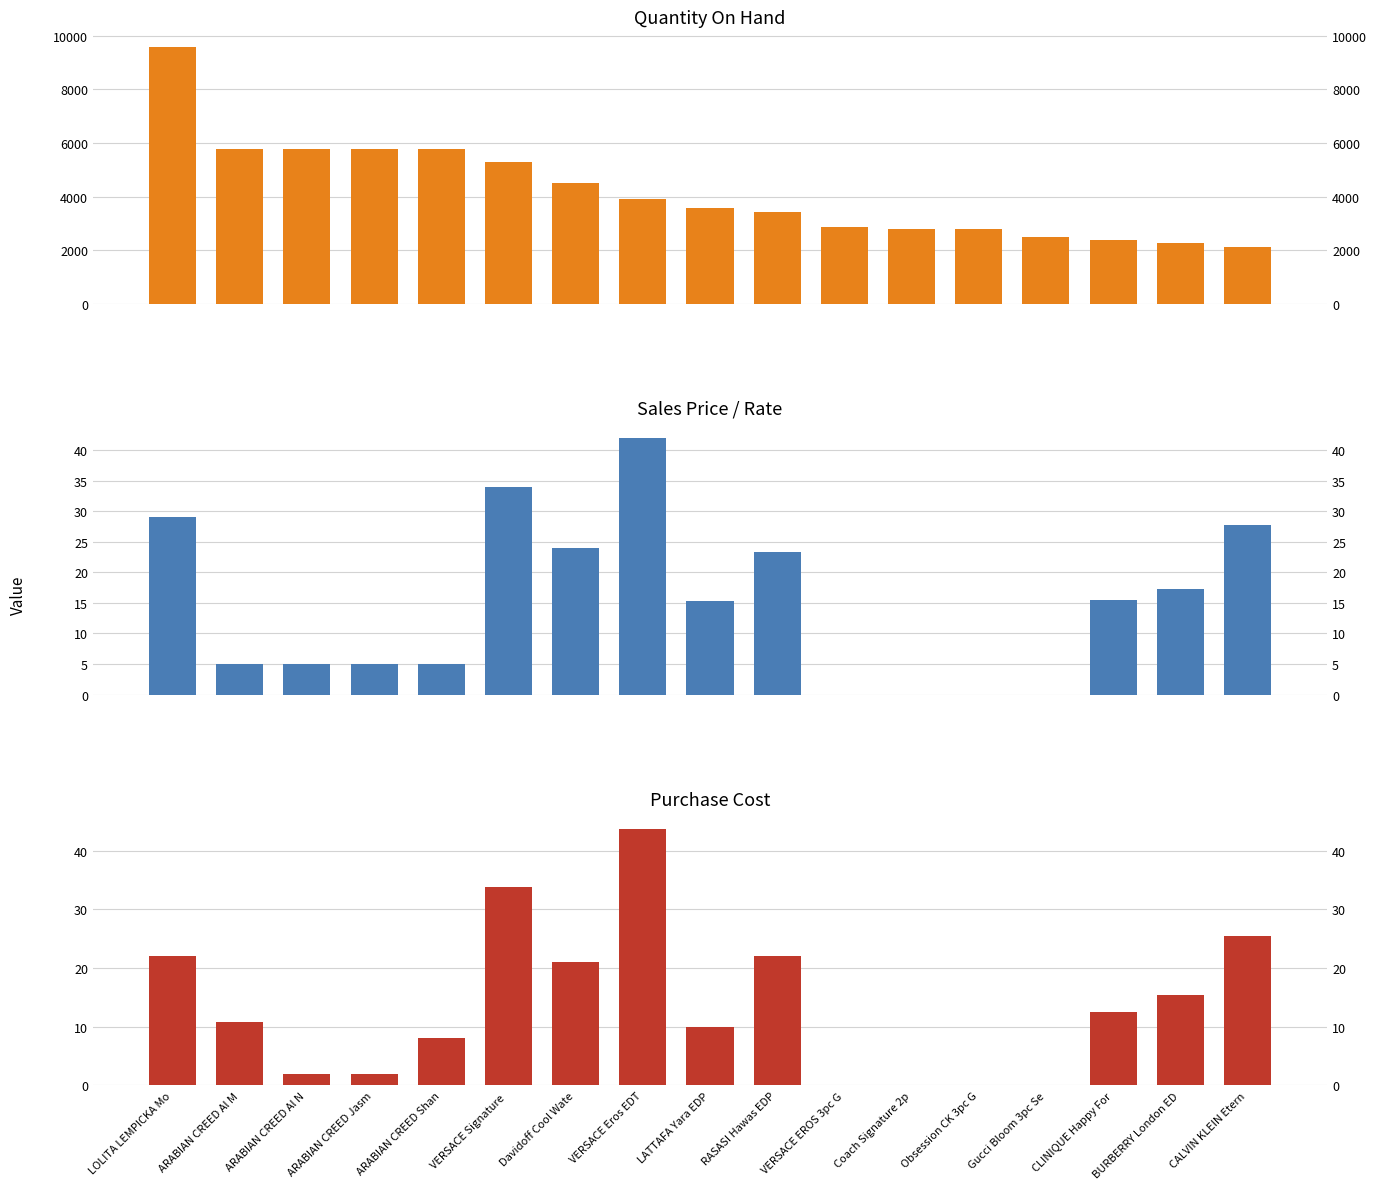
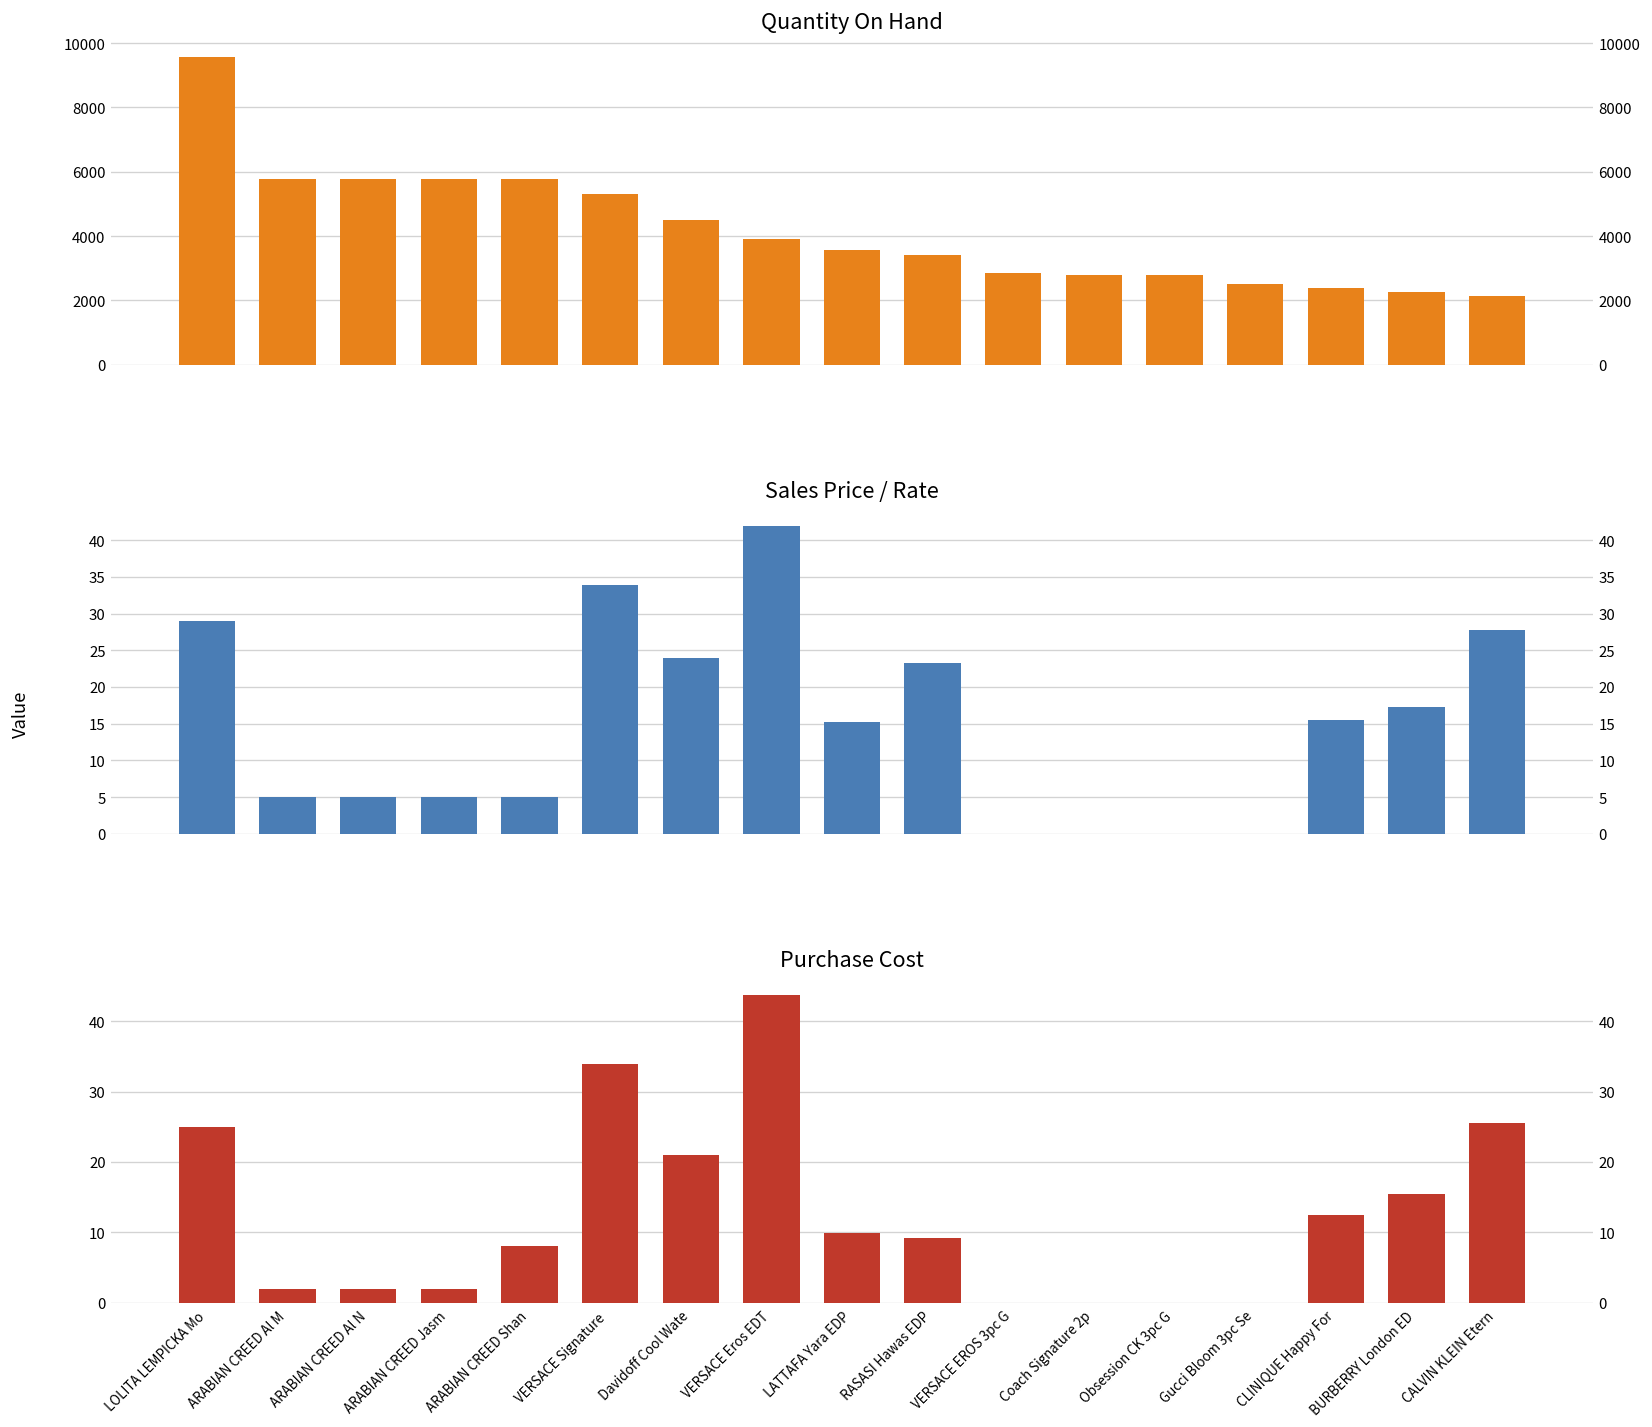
Purchase Cost, LOLITA LEMPICKA Mo: 22 -> 25
Purchase Cost, ARABIAN CREED Al M: 11 -> 2
Purchase Cost, RASASI Hawas EDP: 22 -> 9
